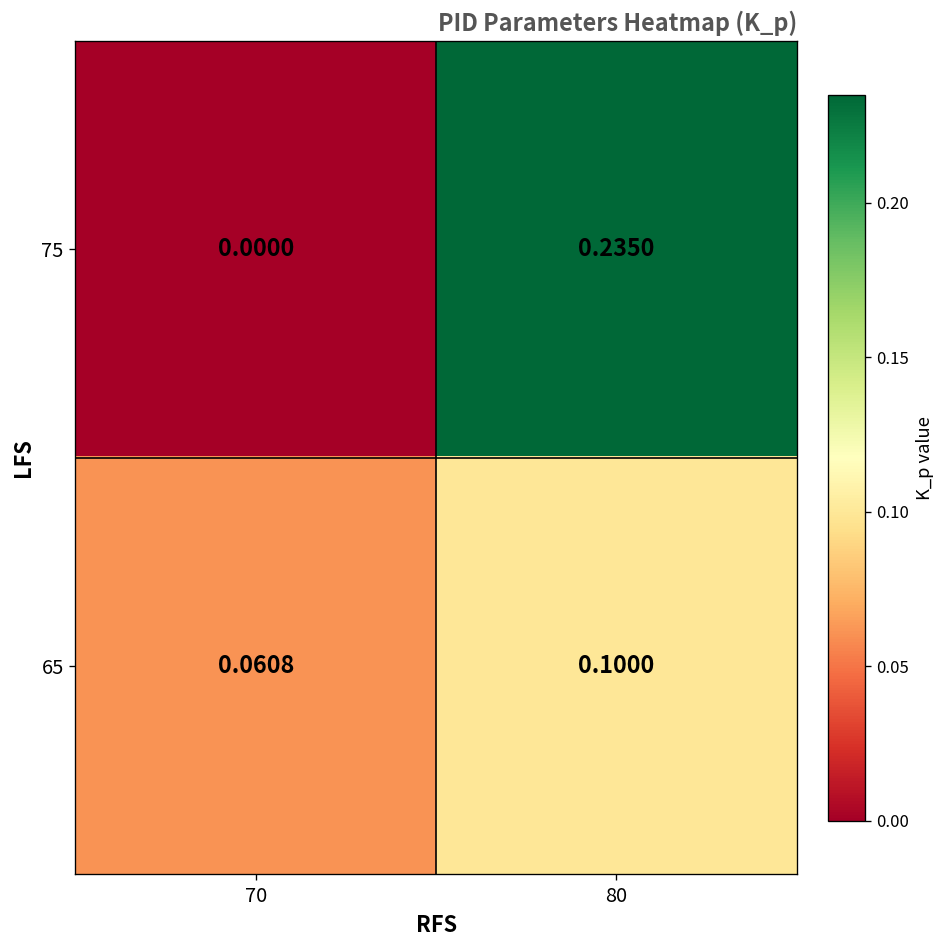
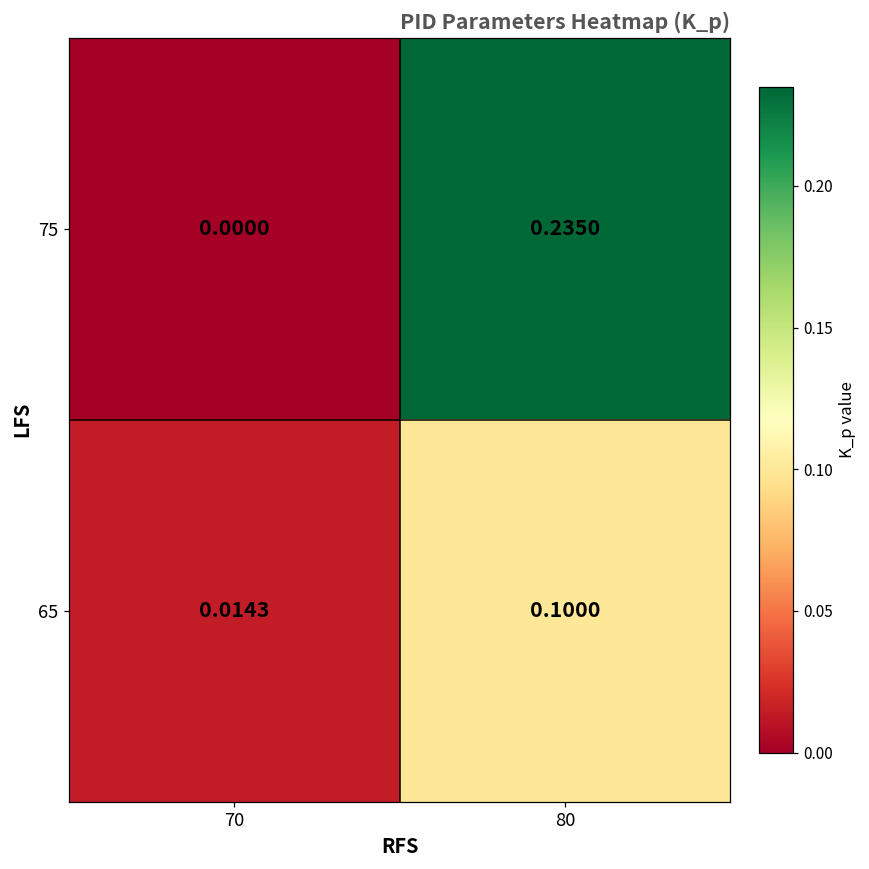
65, 70: 0.0608 -> 0.0143
